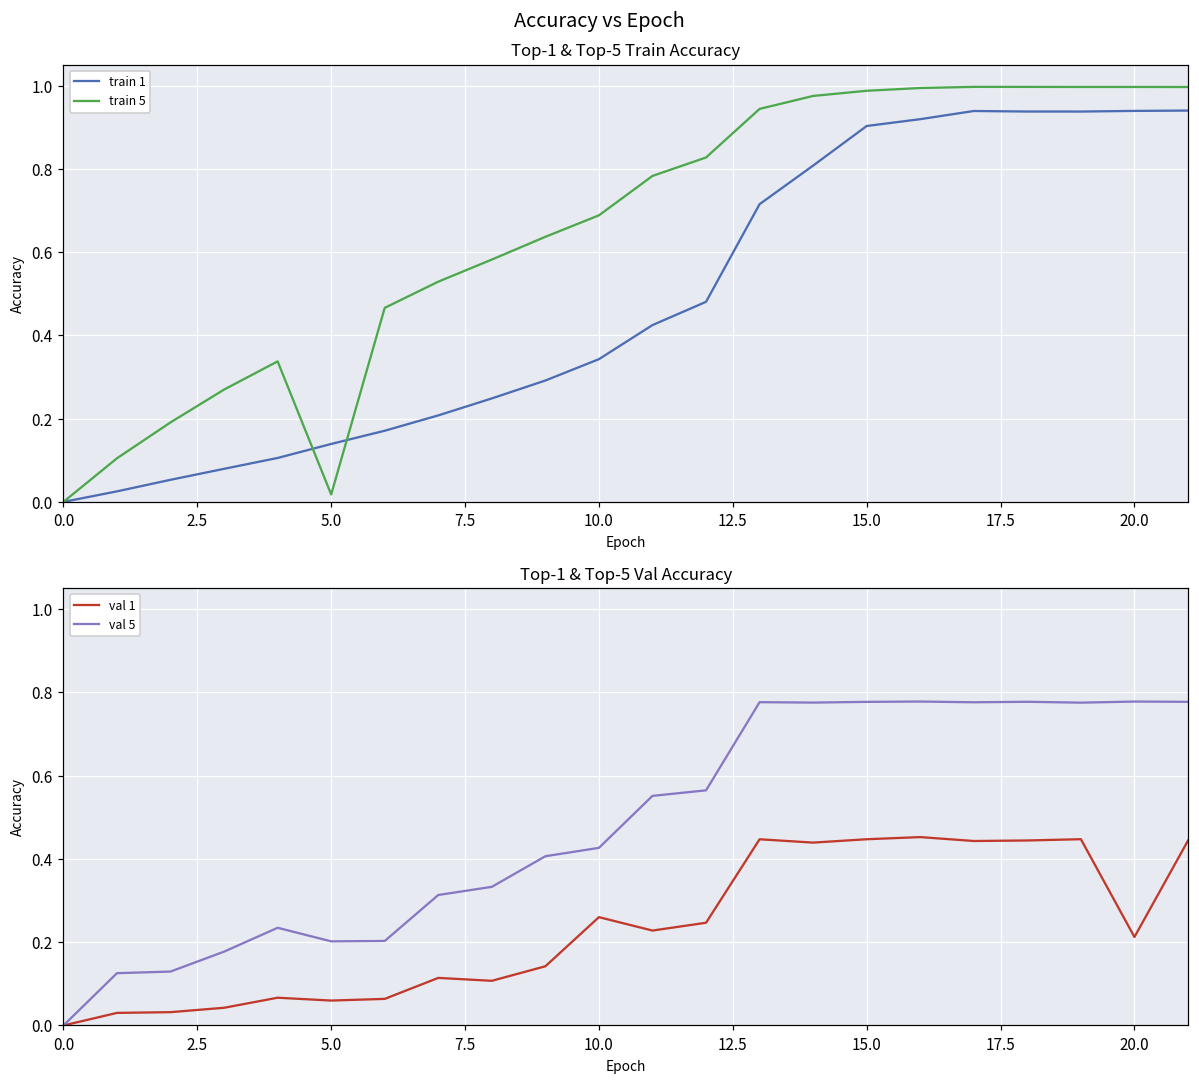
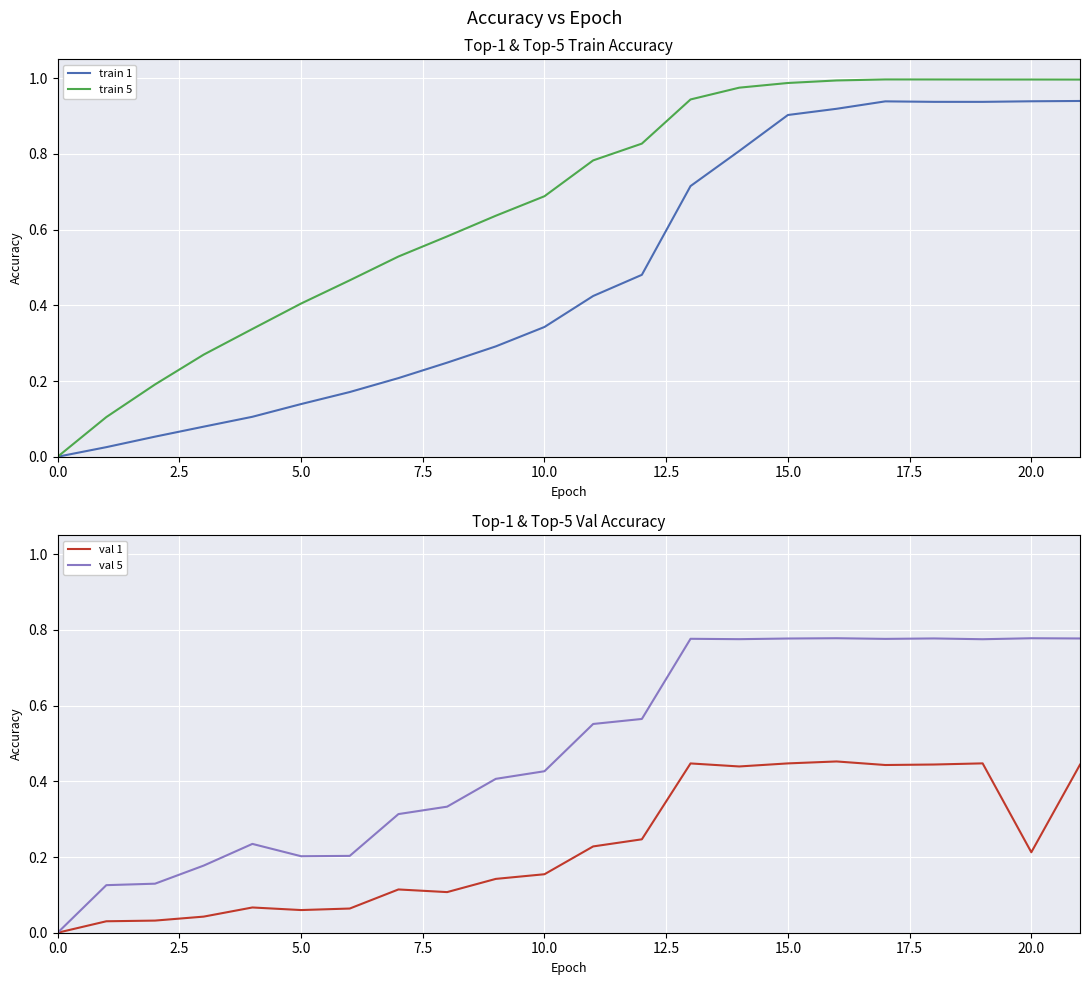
Top-1 & Top-5 Train Accuracy, train 5, 5.0: 0.02 -> 0.40
Top-1 & Top-5 Val Accuracy, val 1, 10.0: 0.26 -> 0.15
